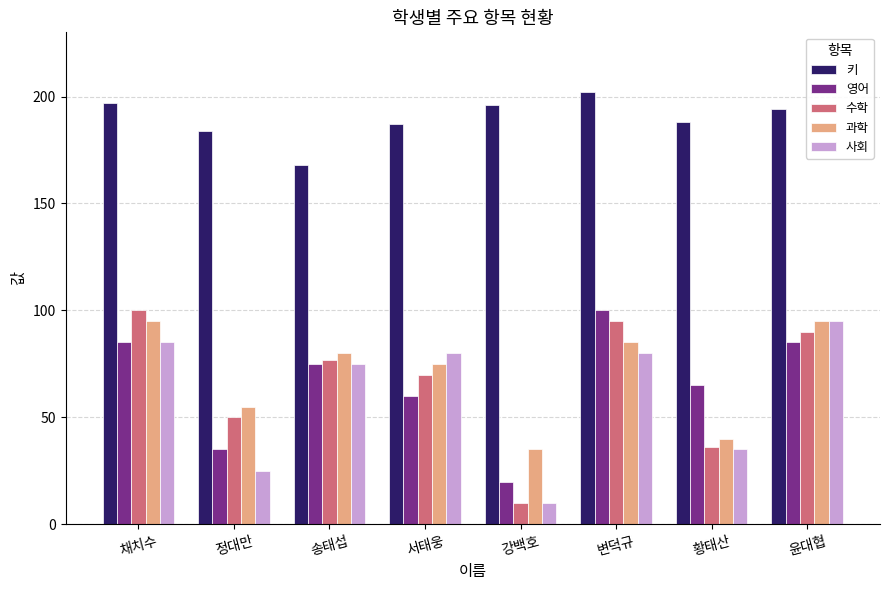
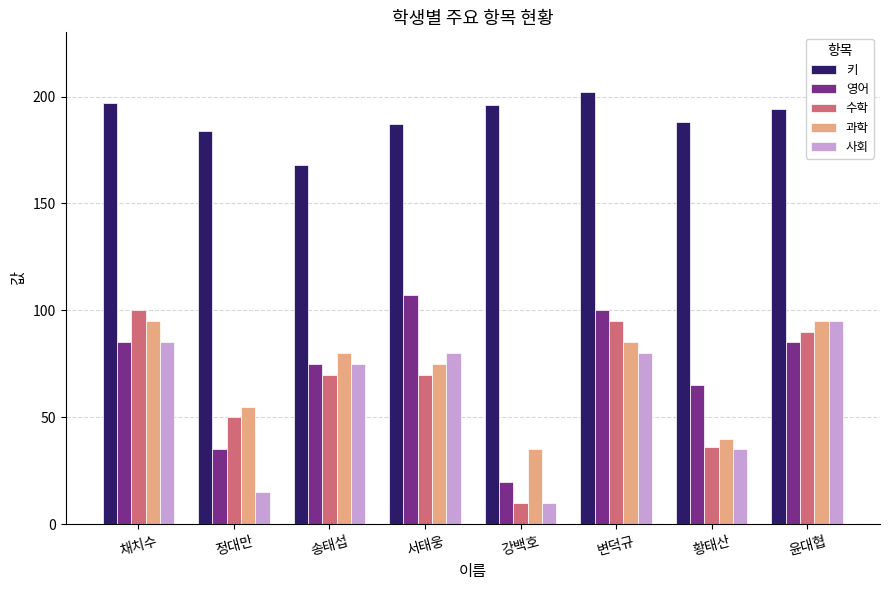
사회, 정대만: 25 -> 15
수학, 송태섭: 77 -> 70
영어, 서태웅: 60 -> 107
